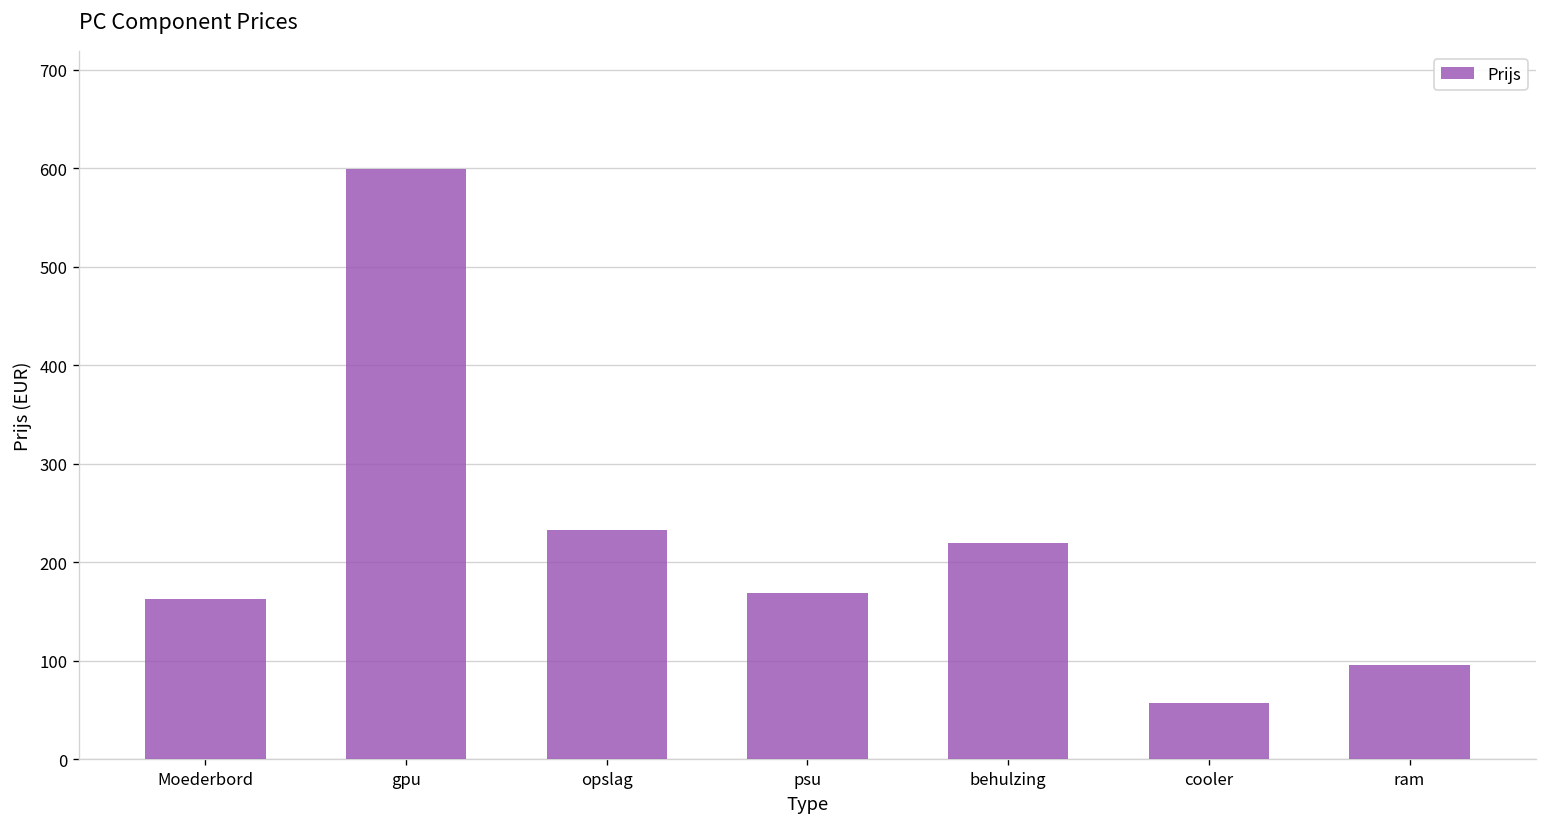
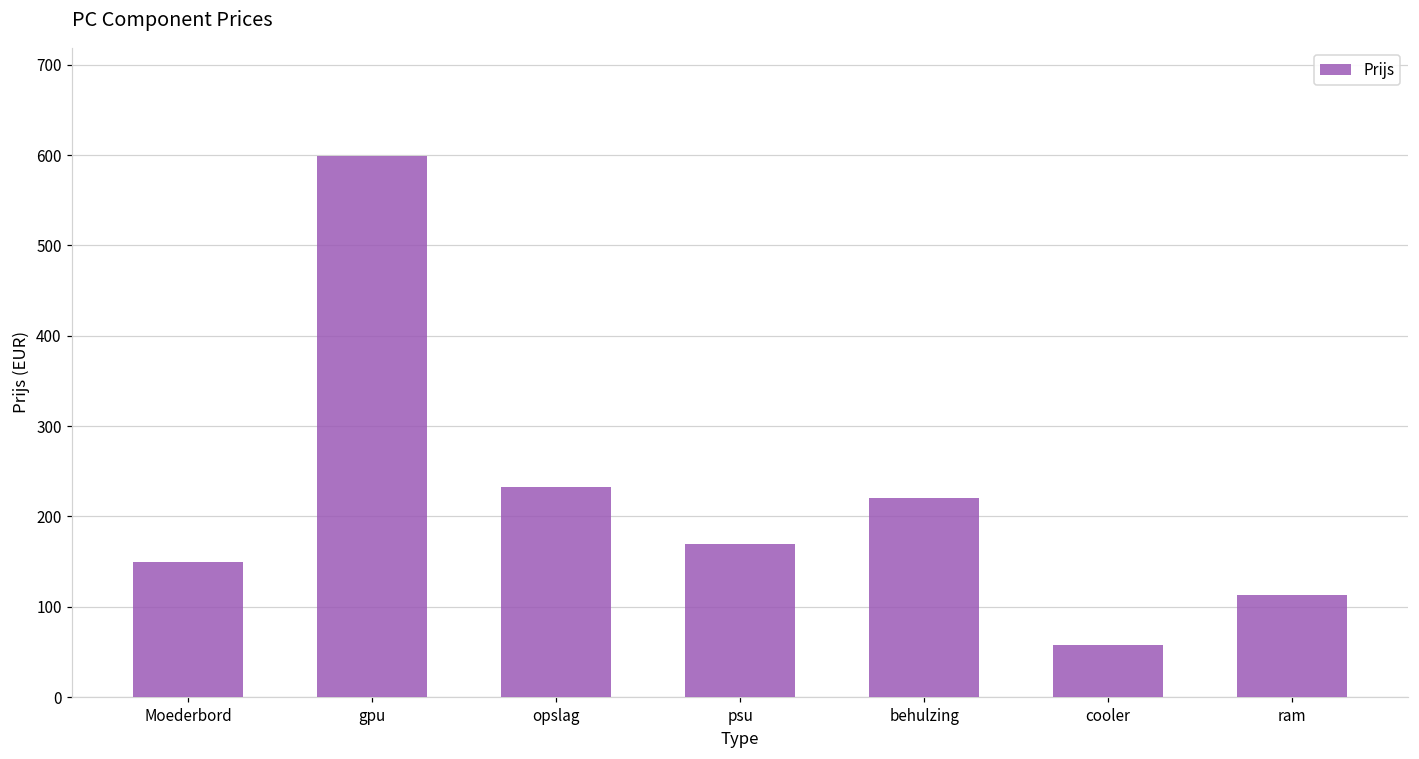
Moederbord: 160 -> 150
ram: 100 -> 110
